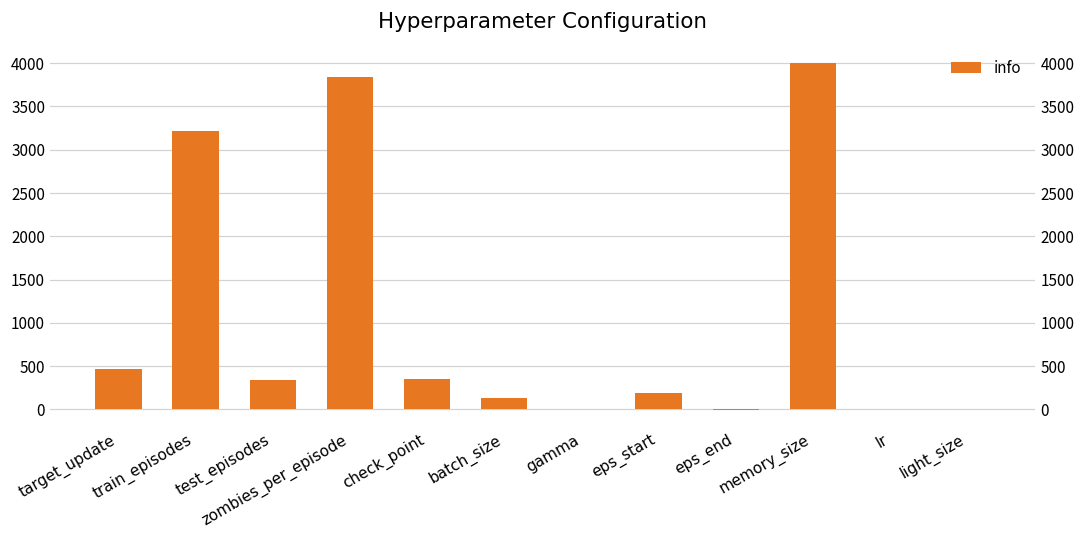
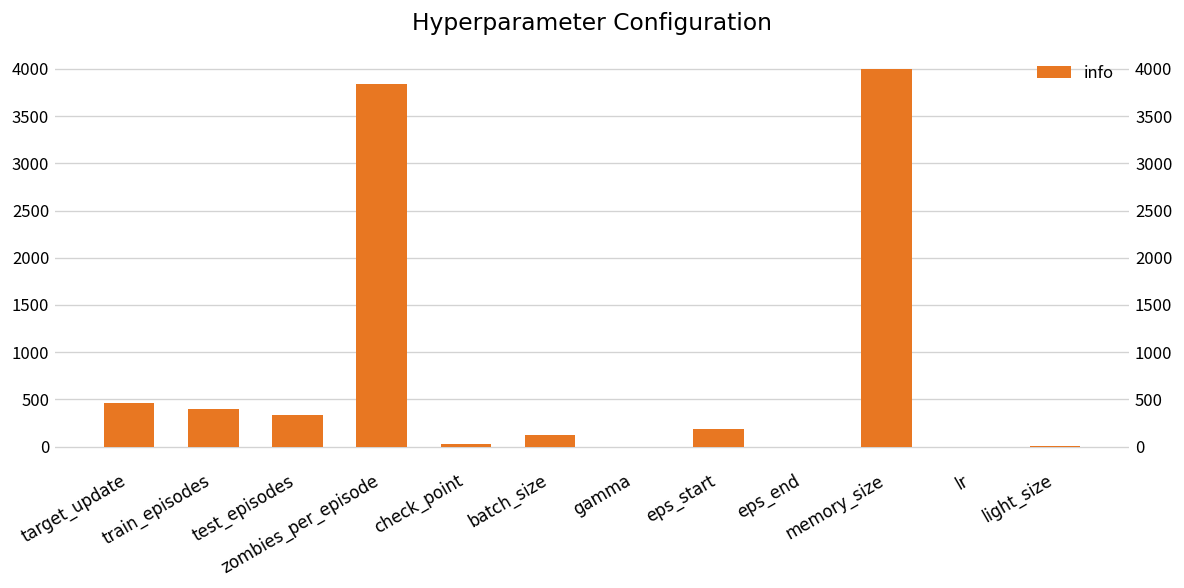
train_episodes: 3200 -> 400
check_point: 400 -> 0
